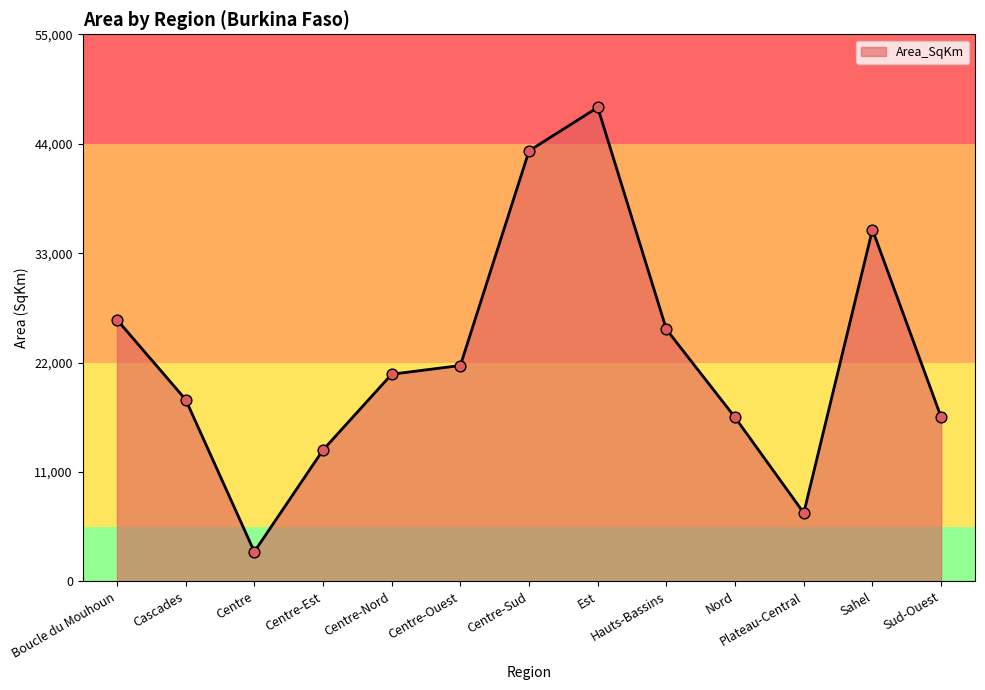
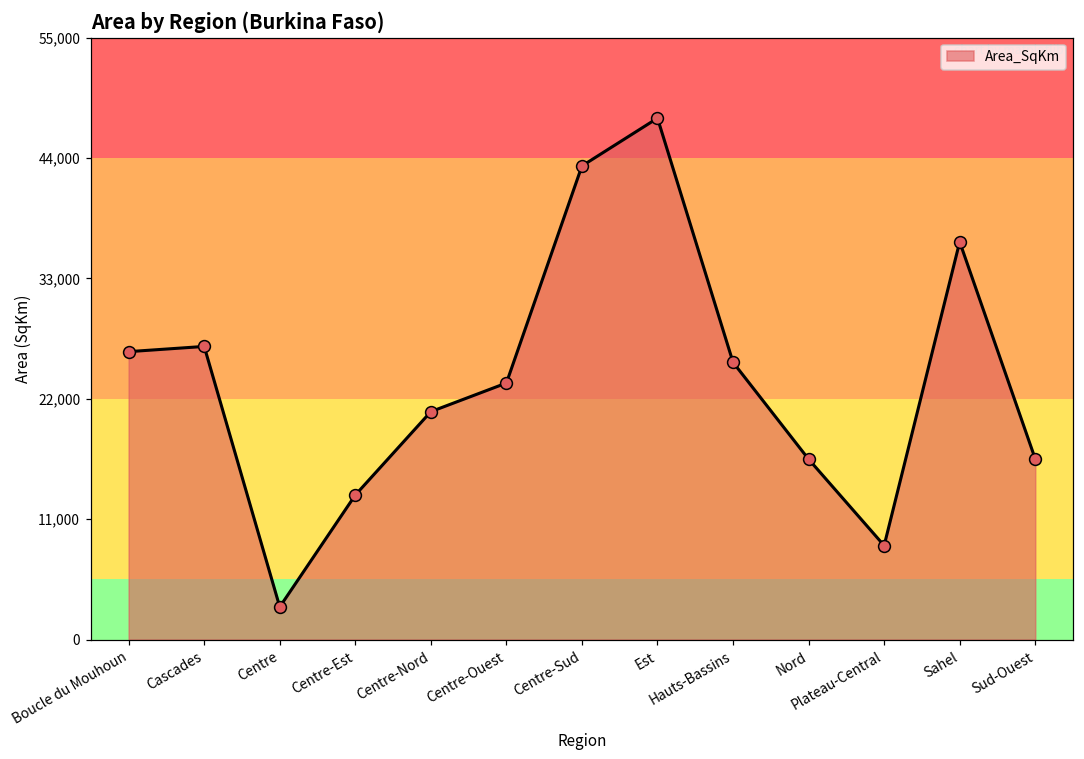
Cascades: 18,000 -> 27,000
Centre-Ouest: 22,000 -> 23,000
Plateau-Central: 7,000 -> 9,000
Sahel: 35,000 -> 36,000
